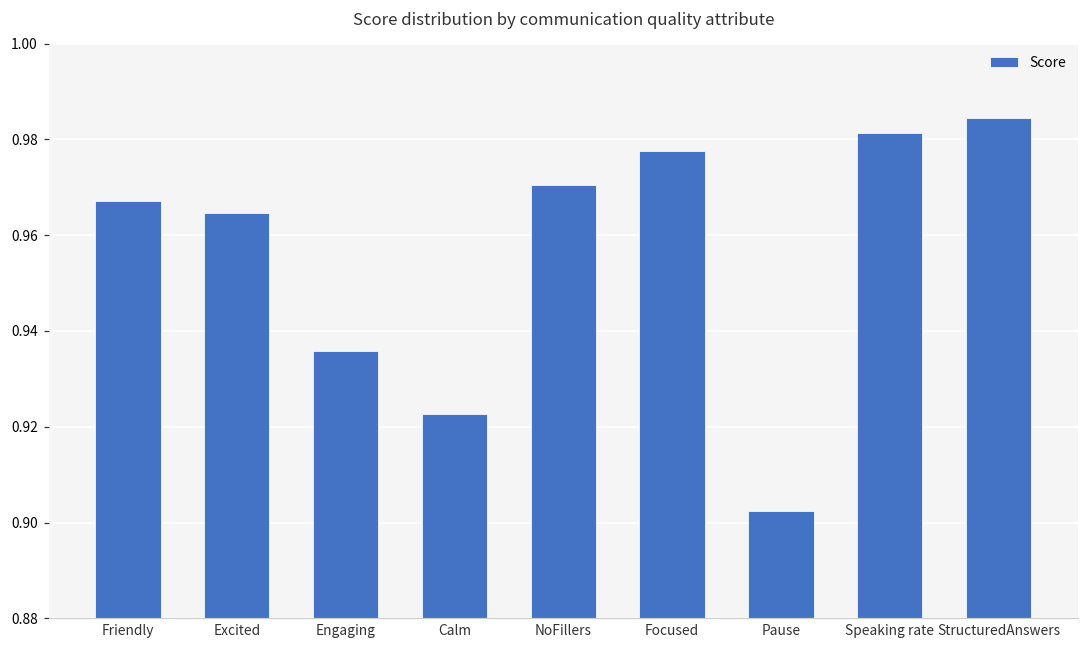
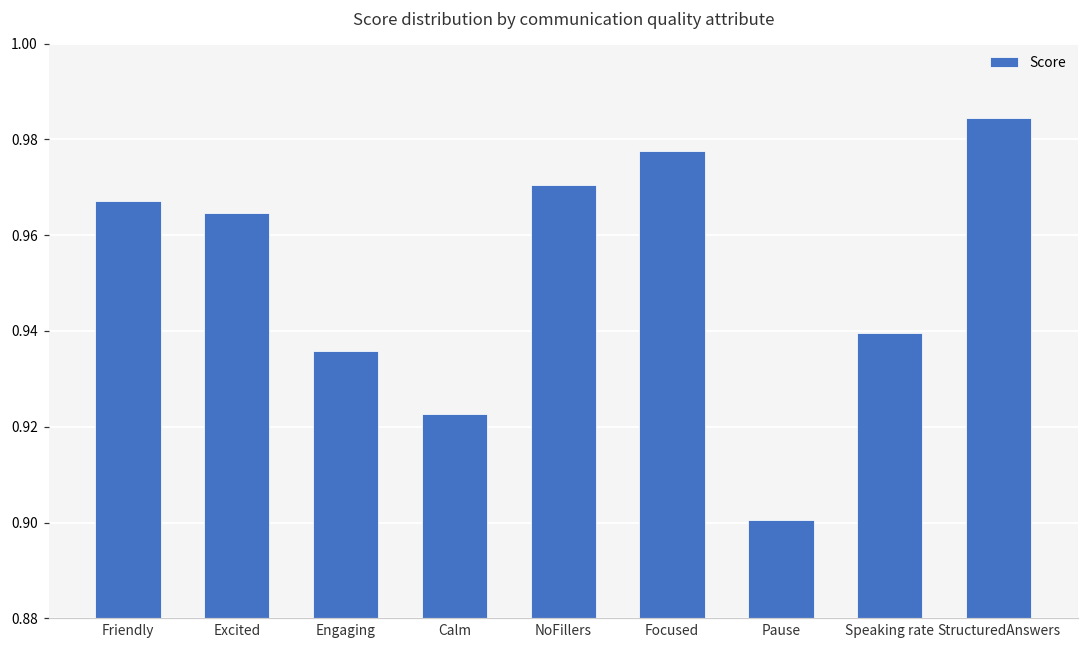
Pause: 0.902 -> 0.900
Speaking rate: 0.981 -> 0.940
